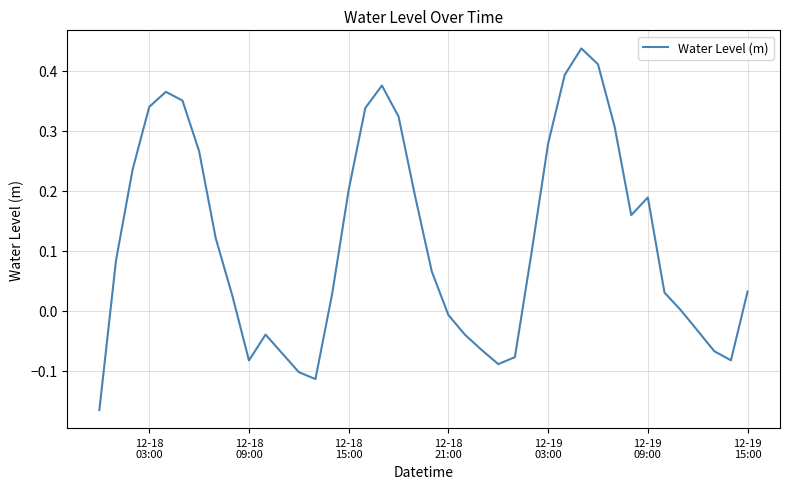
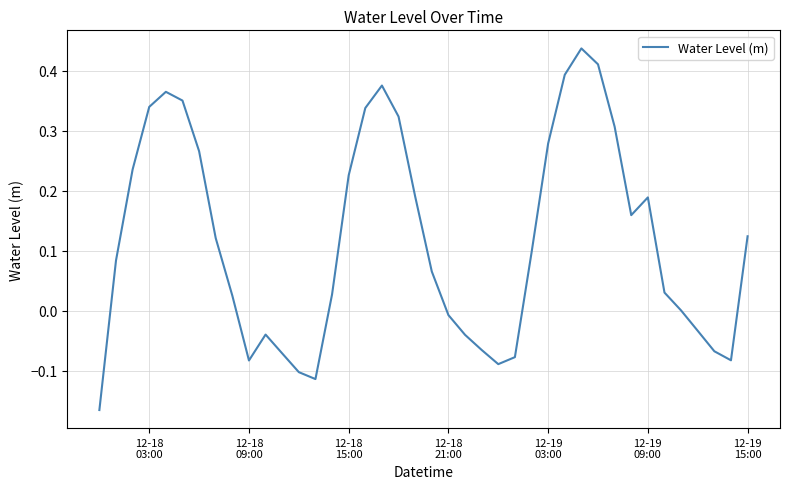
12-18 15:00: 0.20 -> 0.23
12-19 15:00: 0.03 -> 0.12
